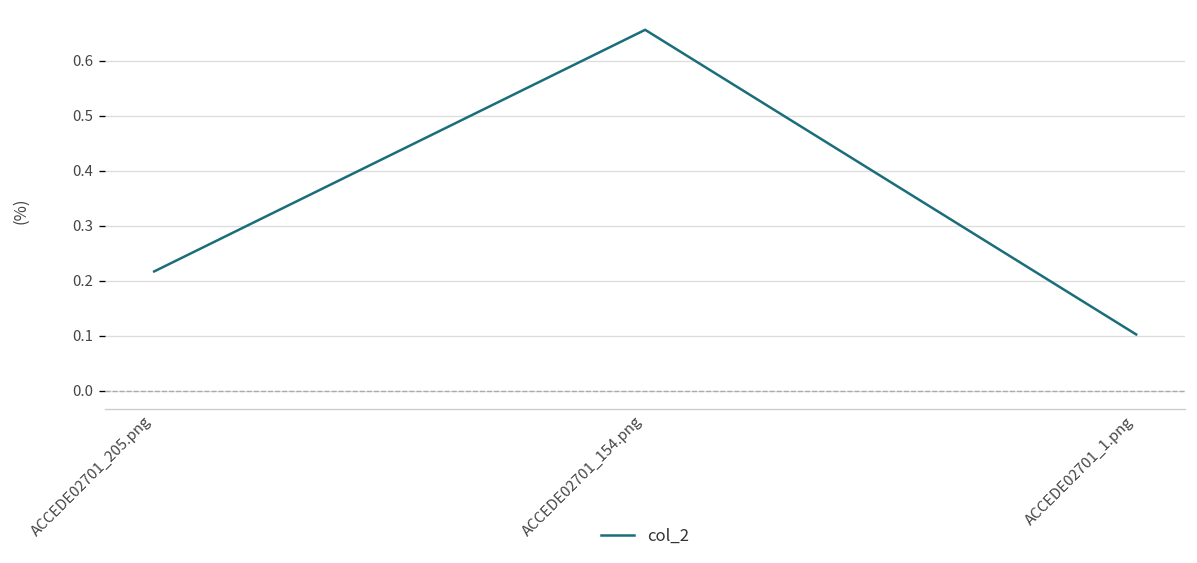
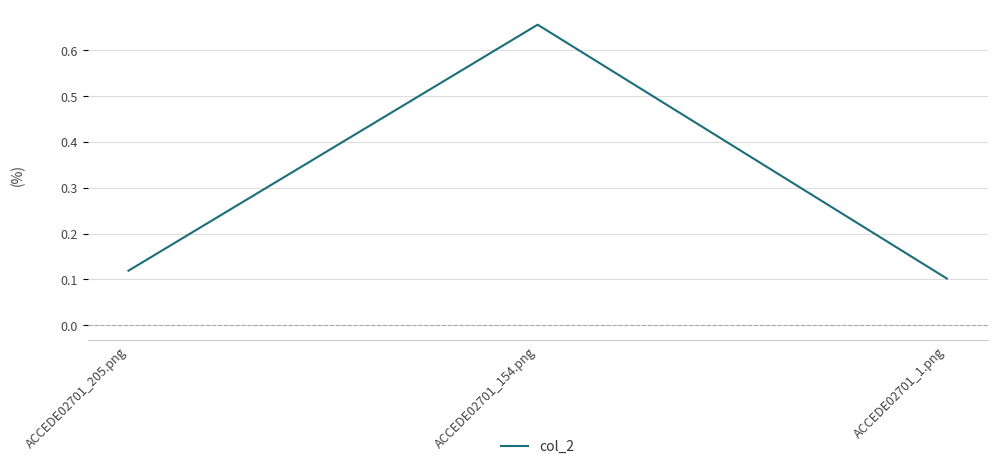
ACCEDE02701_205.png: 0.22 -> 0.12
